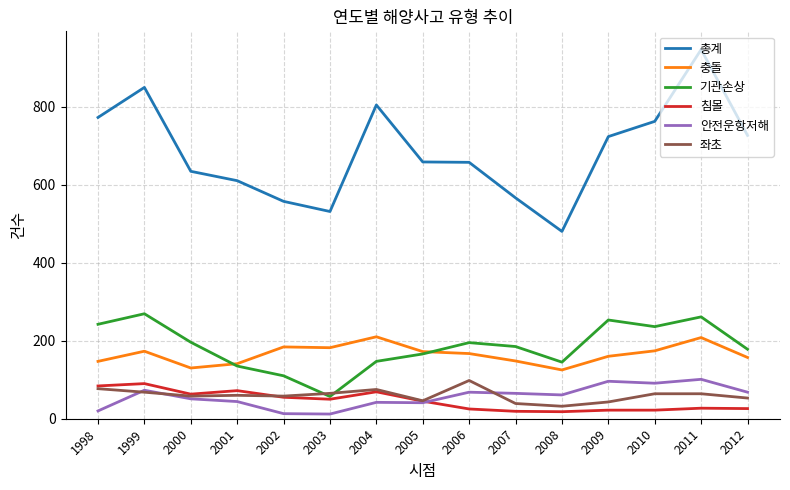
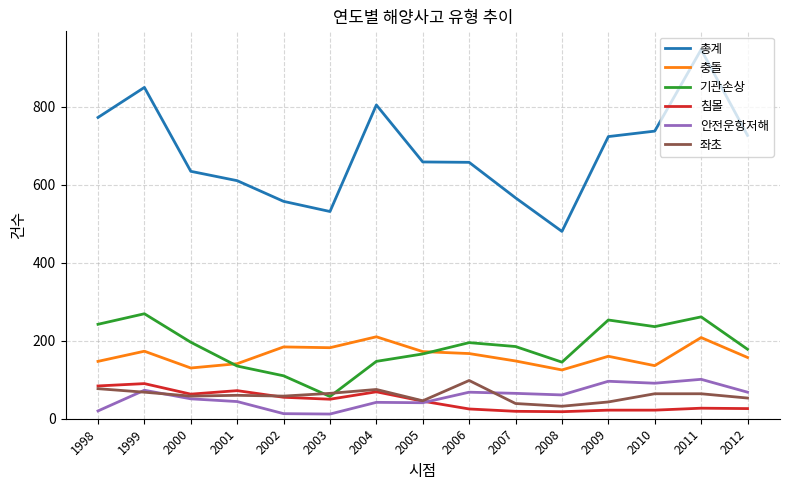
총계, 2010: 760 -> 740
충돌, 2010: 170 -> 140
